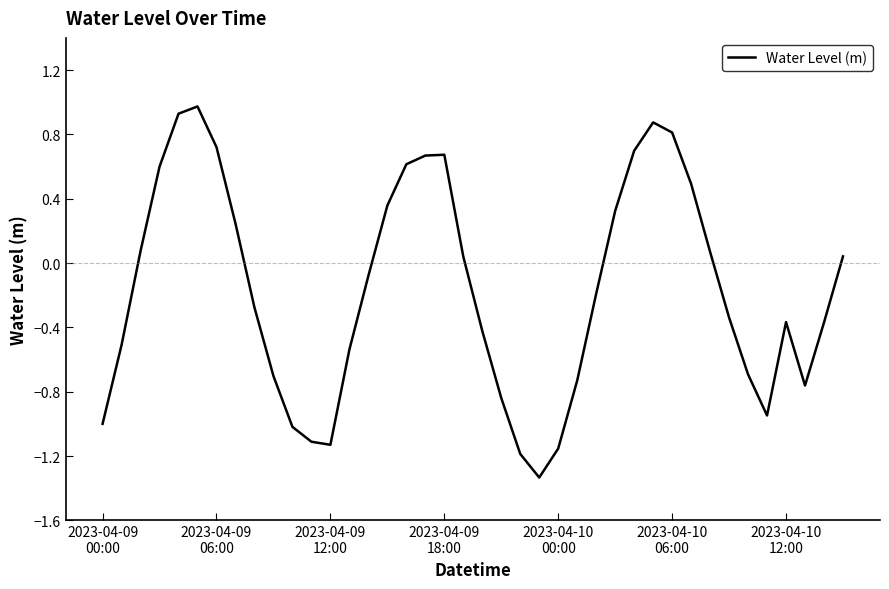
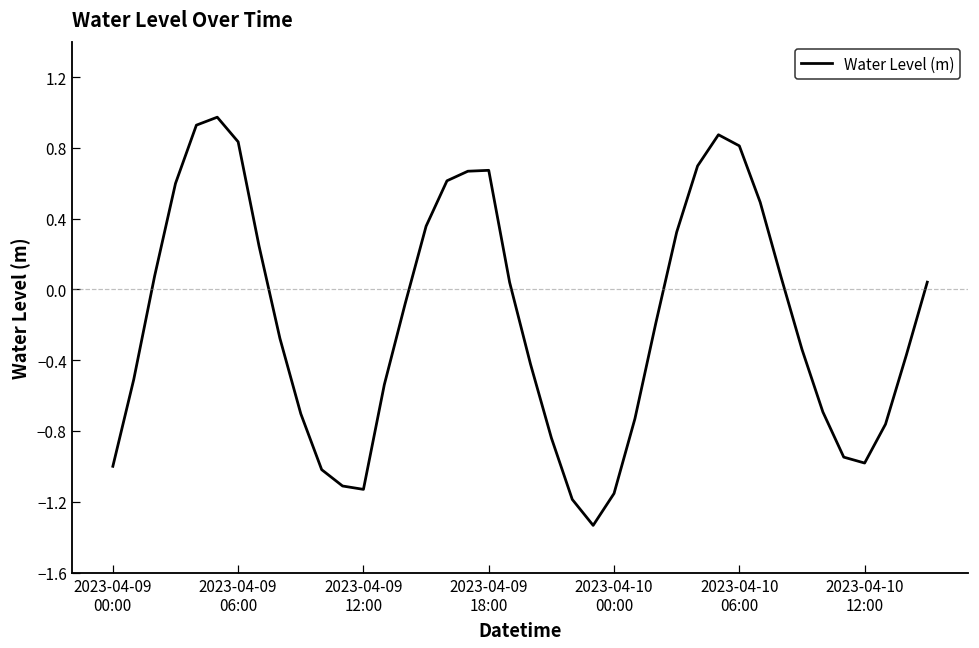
2023-04-09 06:00: 0.72 -> 0.83
2023-04-10 12:00: -0.37 -> -0.98
